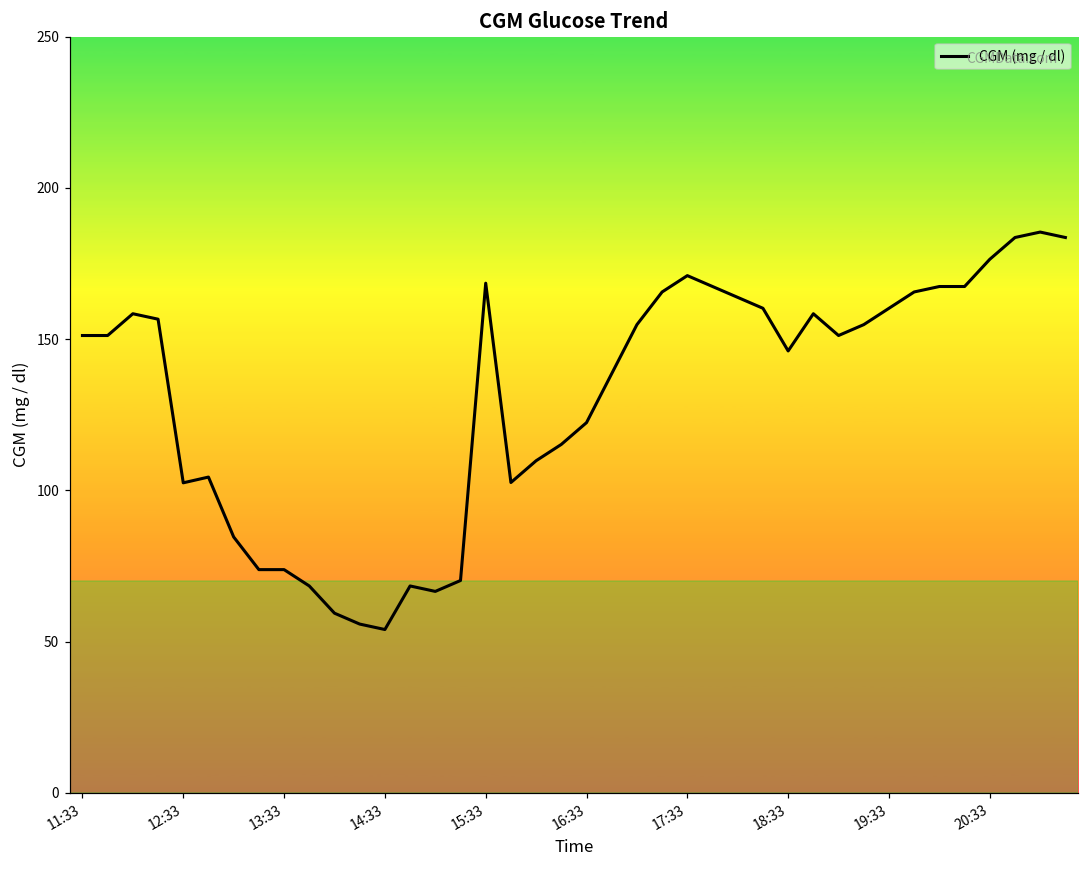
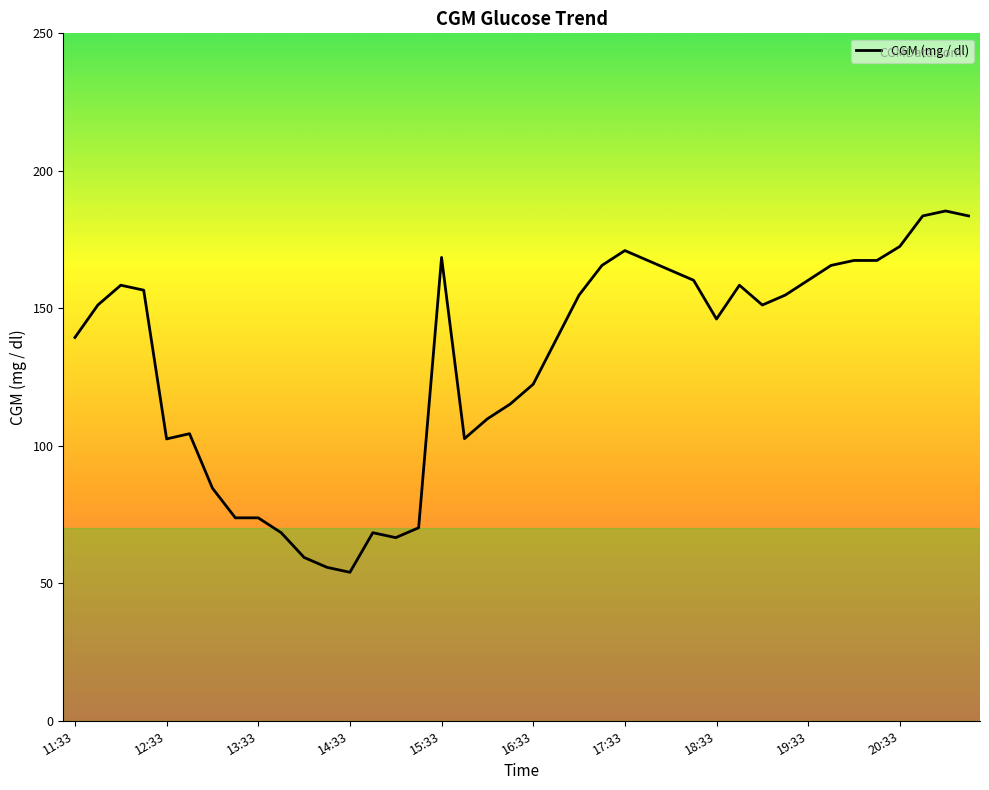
11:33: 151 -> 139
20:33: 176 -> 173
